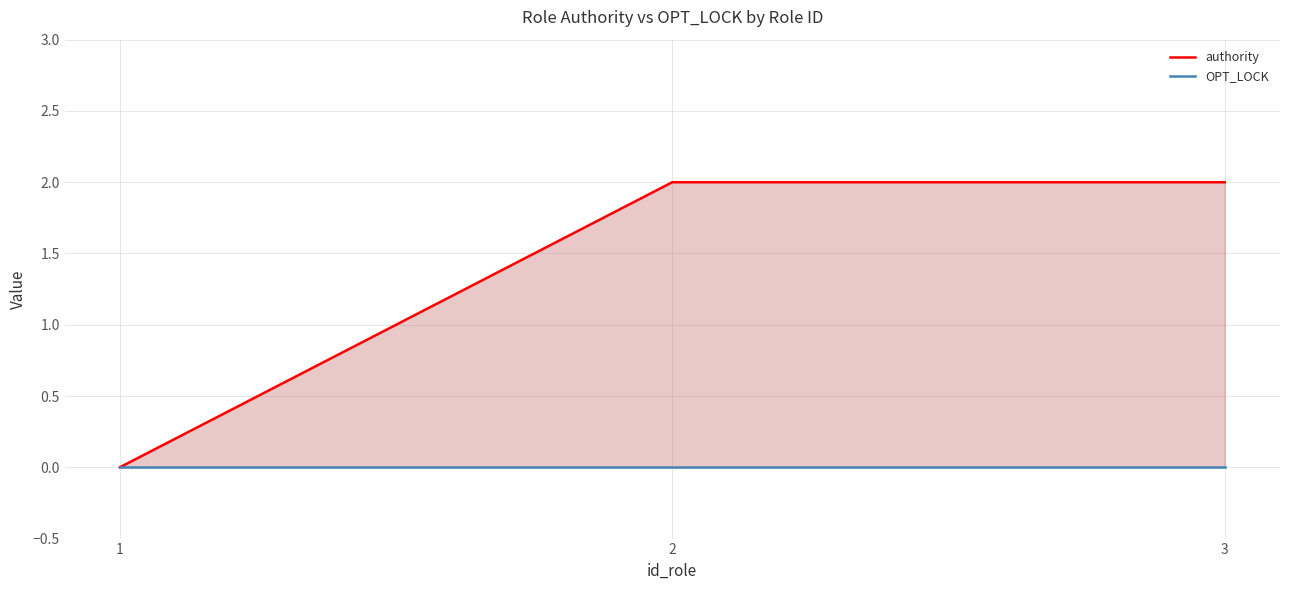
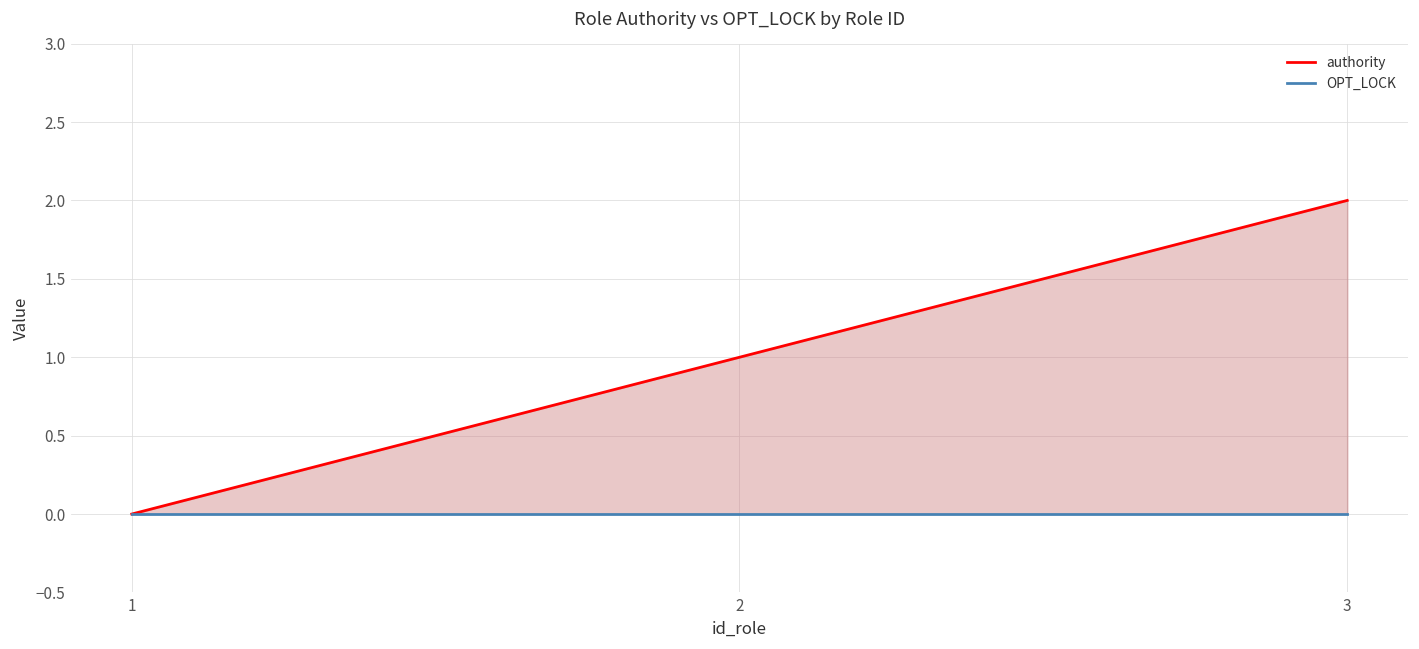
authority, 2: 2 -> 1
